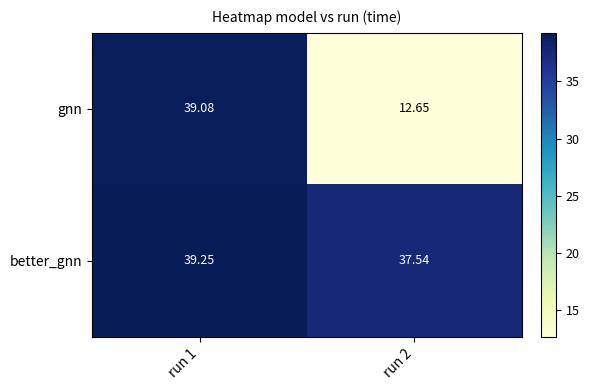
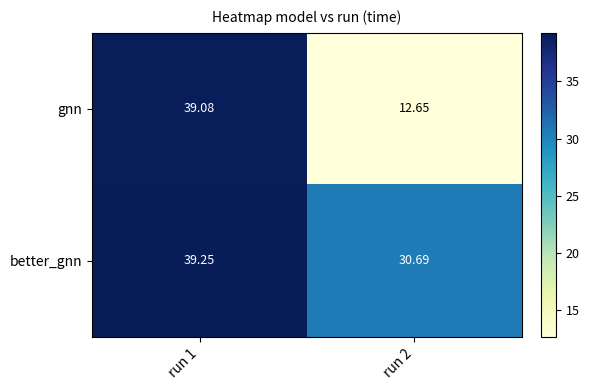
better_gnn, run 2: 37.54 -> 30.69
